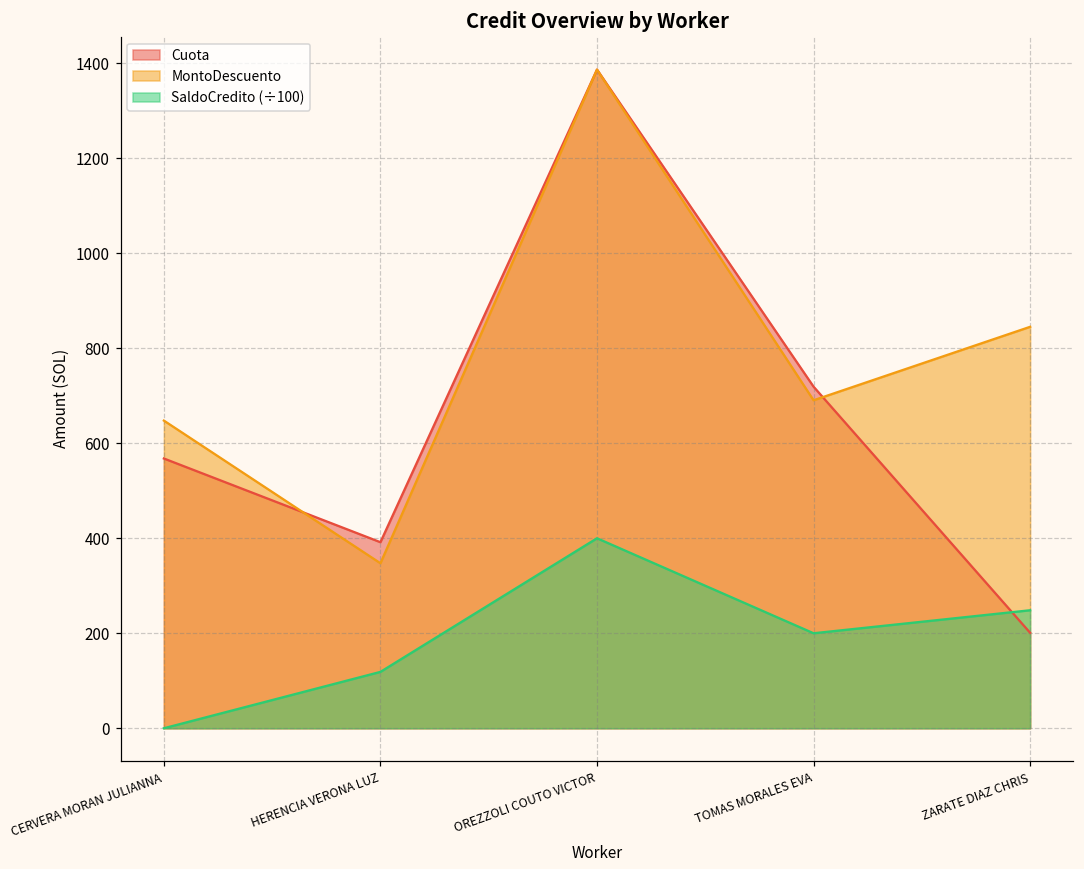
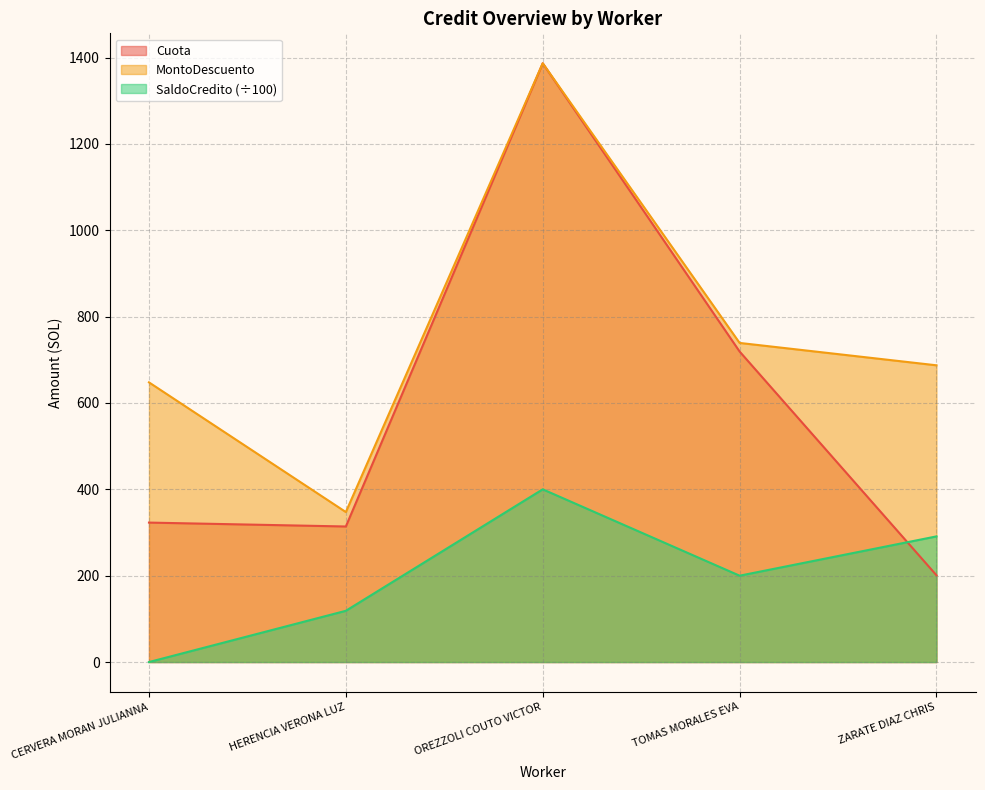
Cuota, CERVERA MORAN JULIANNA: 570 -> 320
Cuota, HERENCIA VERONA LUZ: 390 -> 310
MontoDescuento, TOMAS MORALES EVA: 690 -> 740
MontoDescuento, ZARATE DIAZ CHRIS: 850 -> 690
SaldoCredito (÷100), ZARATE DIAZ CHRIS: 250 -> 290
